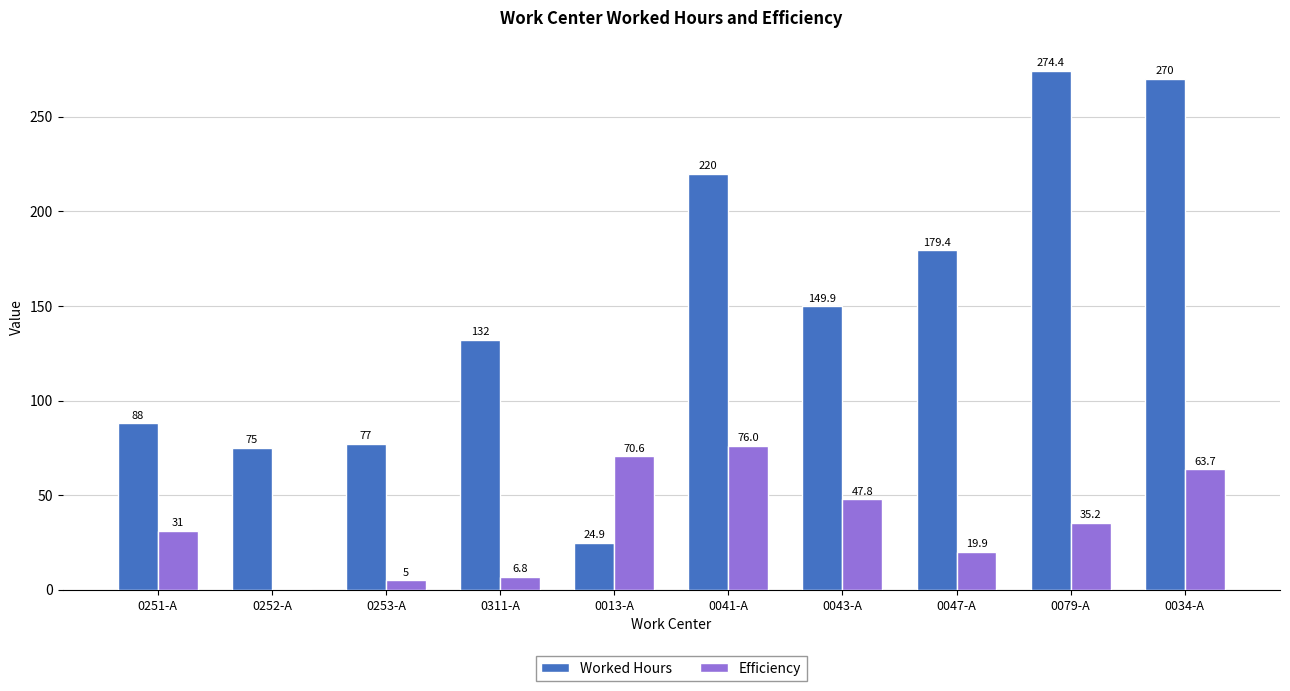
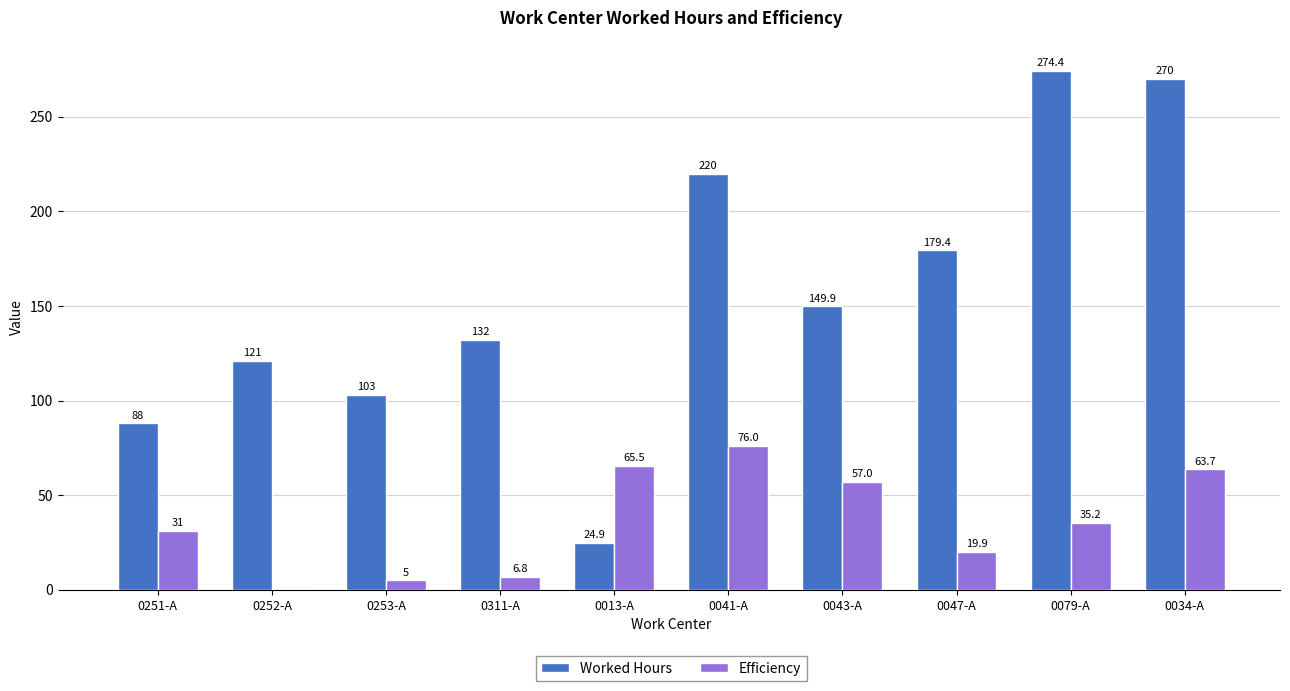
Worked Hours, 0252-A: 75 -> 121
Worked Hours, 0253-A: 77 -> 103
Efficiency, 0013-A: 70.6 -> 65.5
Efficiency, 0043-A: 47.8 -> 57.0
